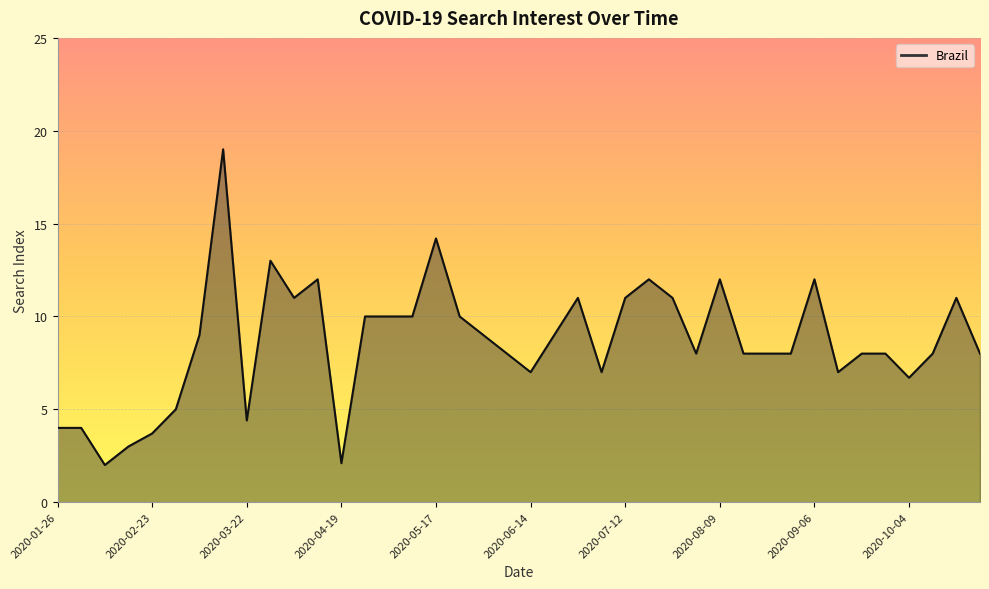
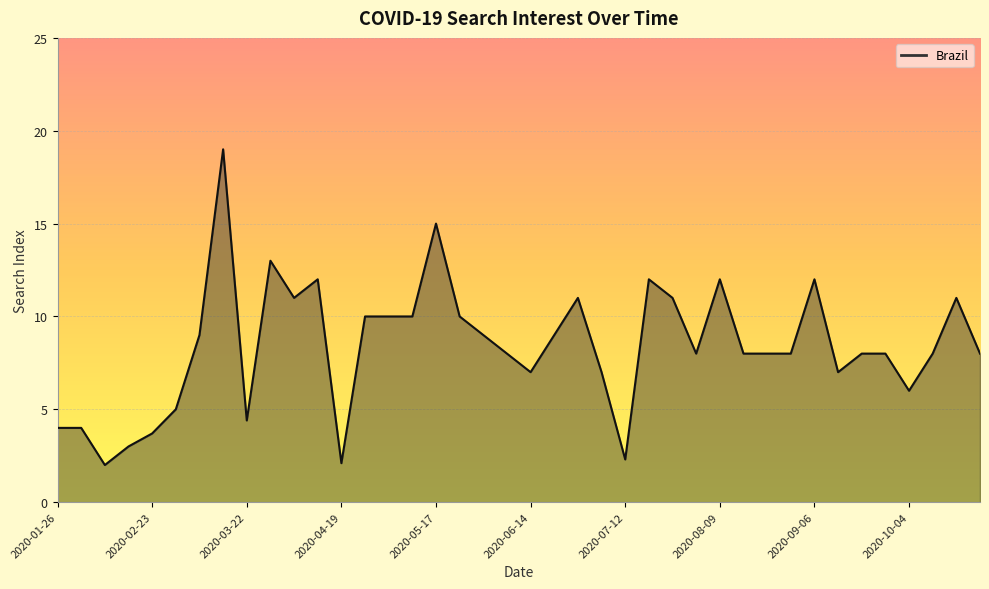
2020-05-17: 14.2 -> 15.0
2020-07-12: 11.0 -> 2.3
2020-10-04: 6.7 -> 6.0
